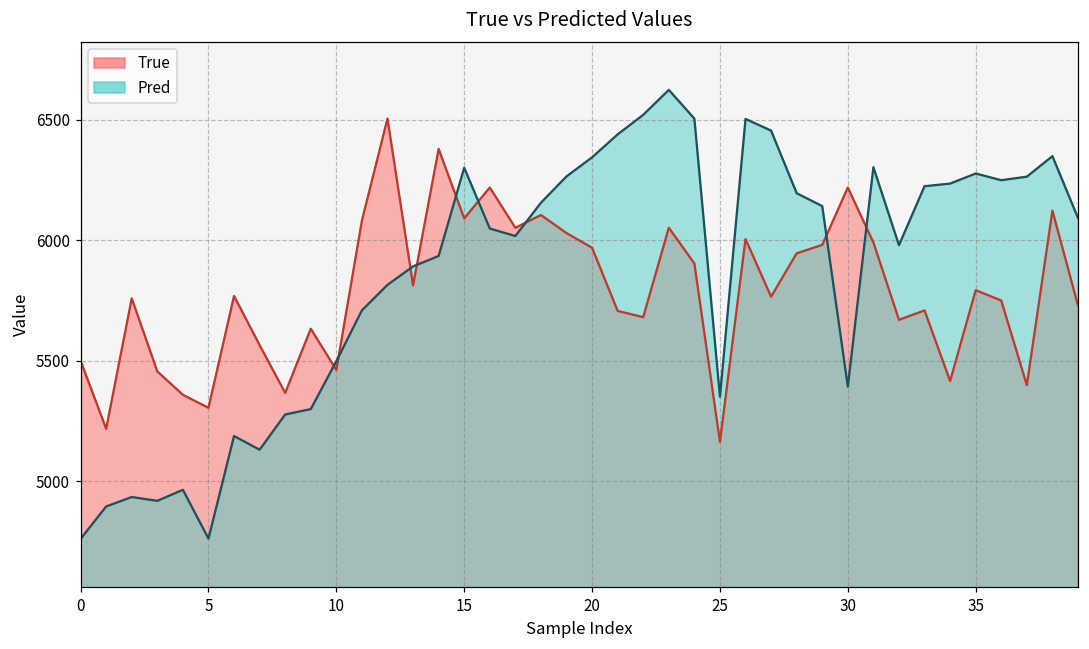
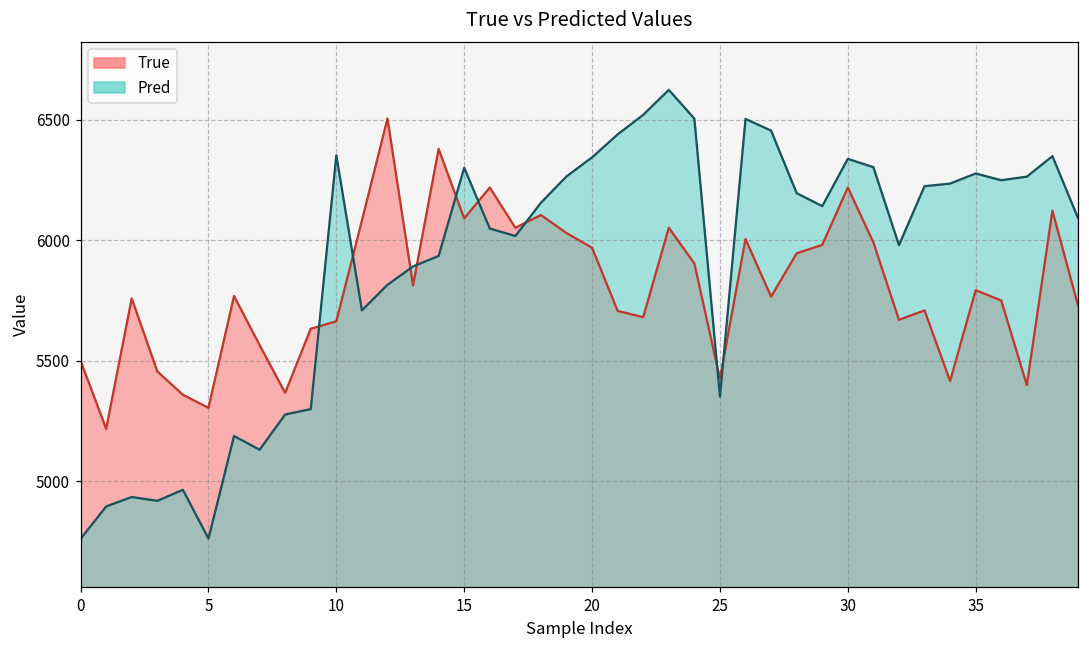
True, 10: 5460 -> 5660
Pred, 10: 5500 -> 6350
True, 25: 5160 -> 5430
Pred, 30: 5390 -> 6340
